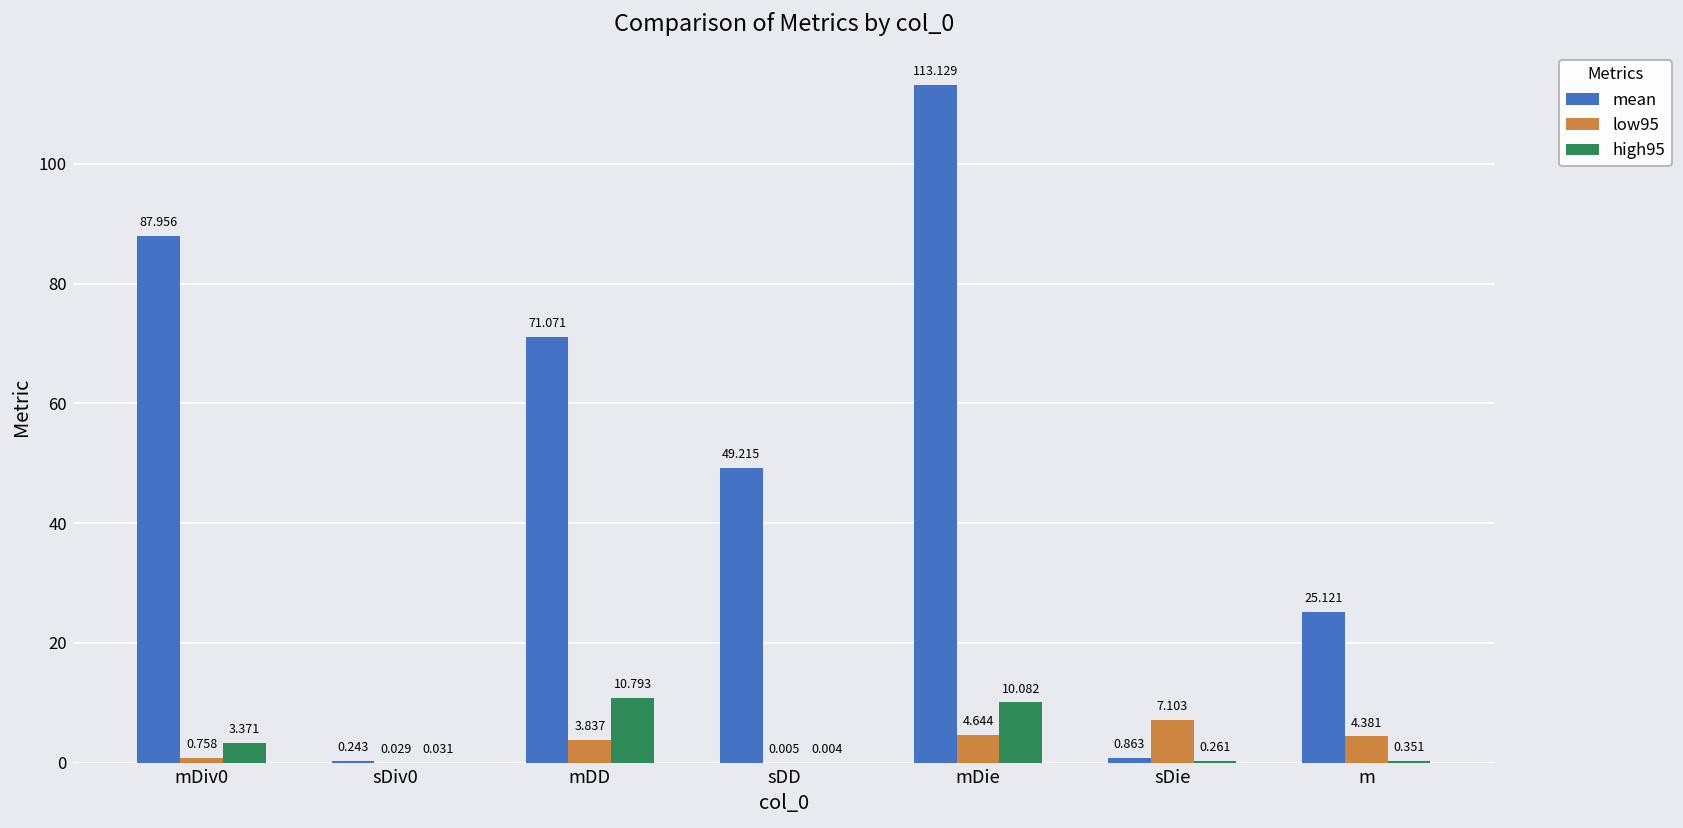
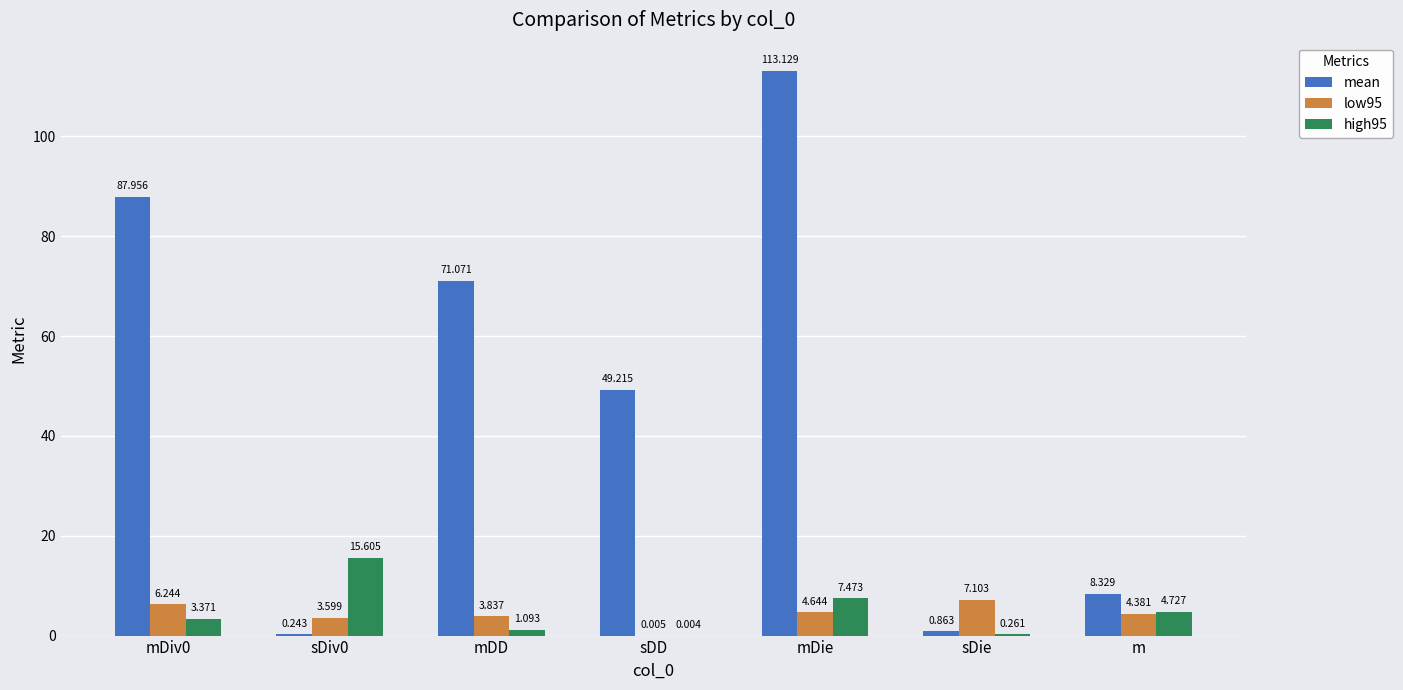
low95, mDiv0: 0.758 -> 6.244
low95, sDiv0: 0.029 -> 3.599
high95, sDiv0: 0.031 -> 15.605
high95, mDD: 10.793 -> 1.093
high95, mDie: 10.082 -> 7.473
mean, m: 25.121 -> 8.329
high95, m: 0.351 -> 4.727
